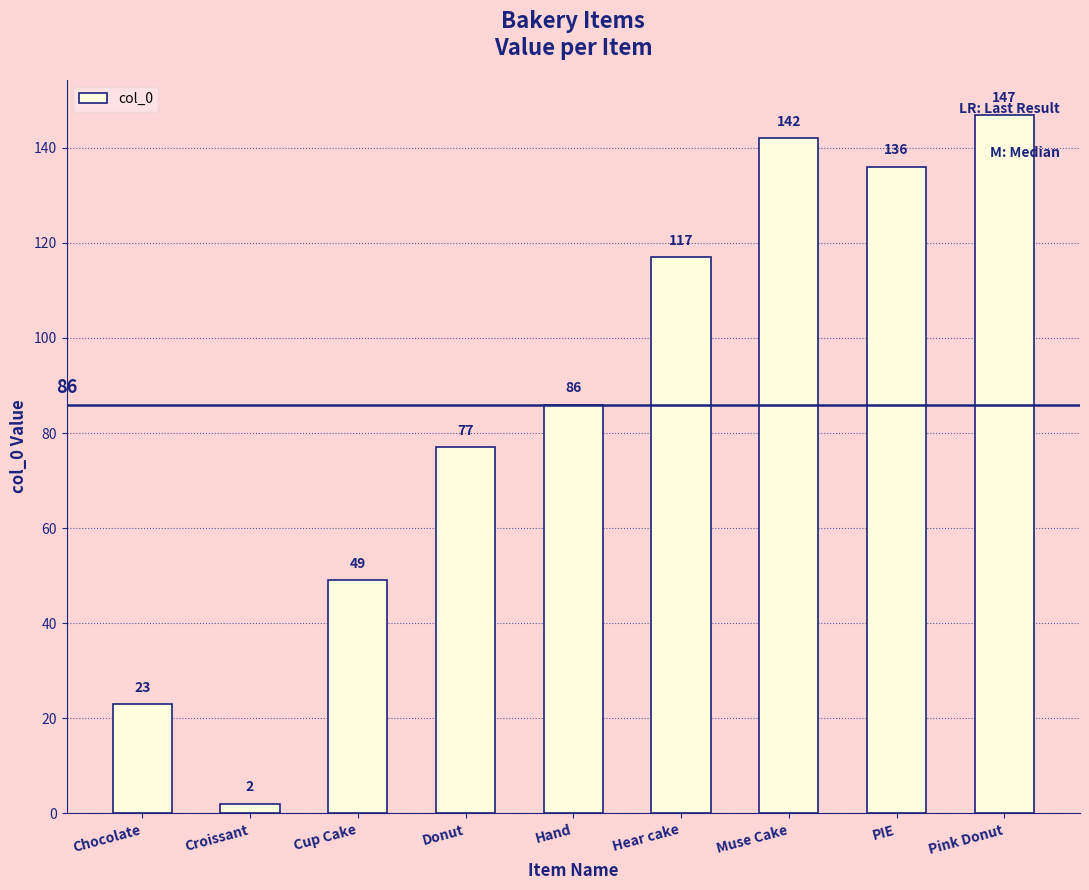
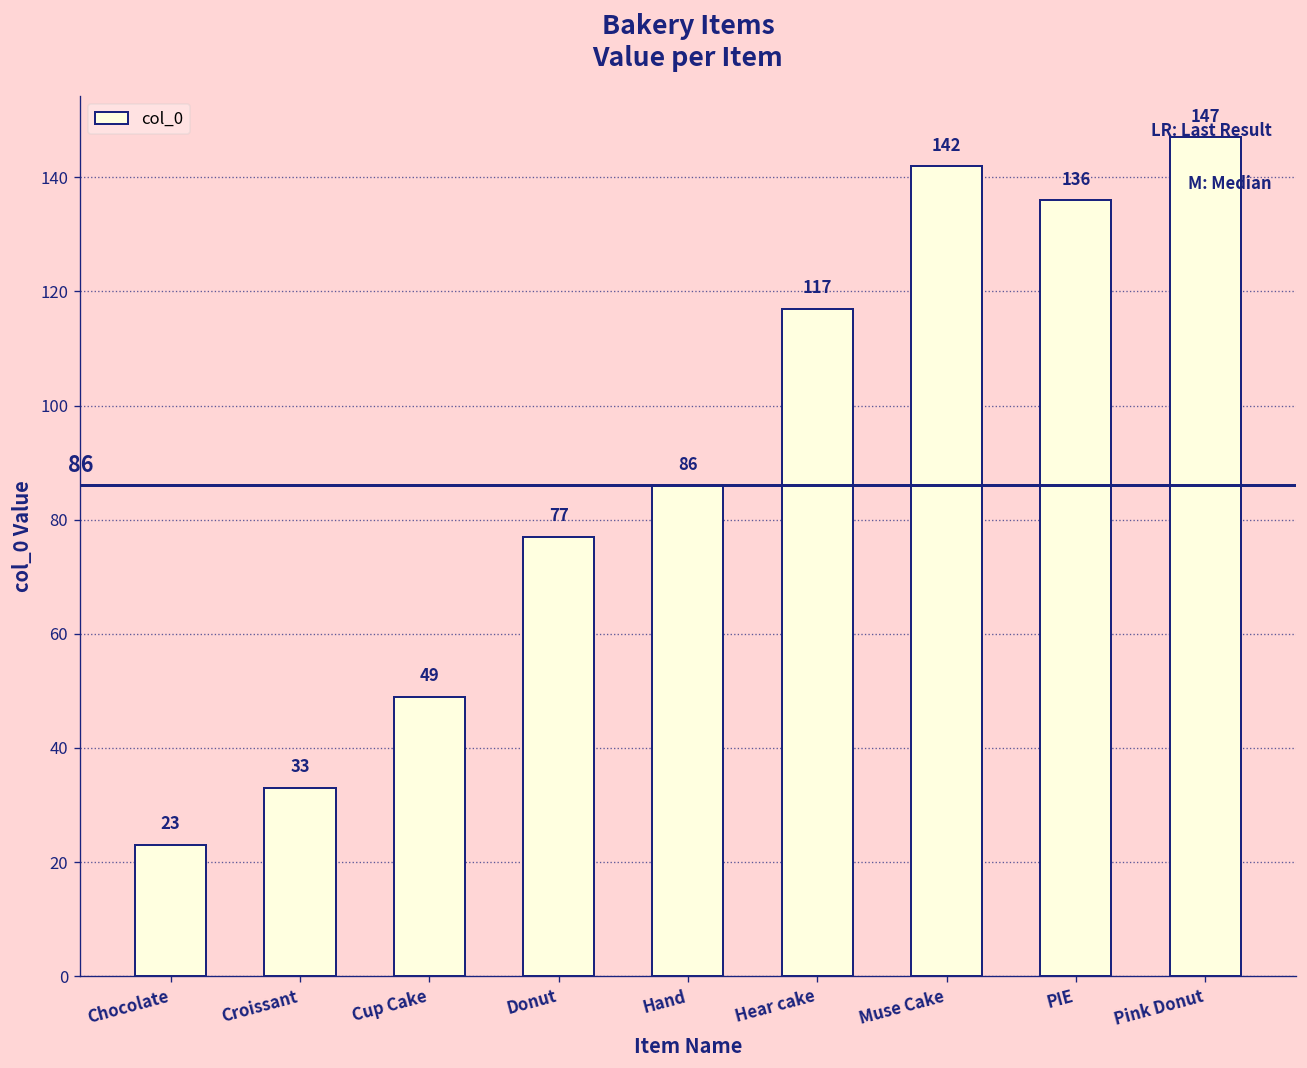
Croissant: 2 -> 33
